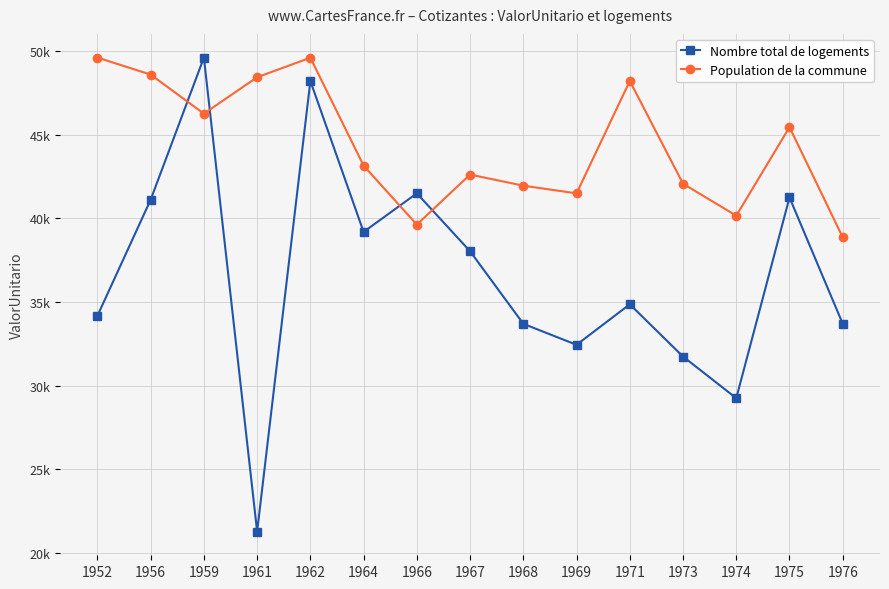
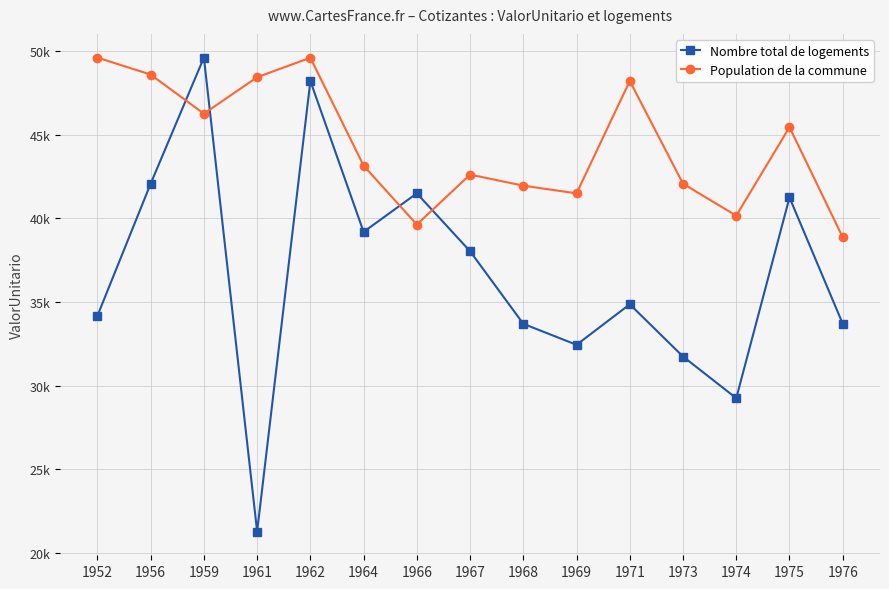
Nombre total de logements, 1956: 41100 -> 42100
